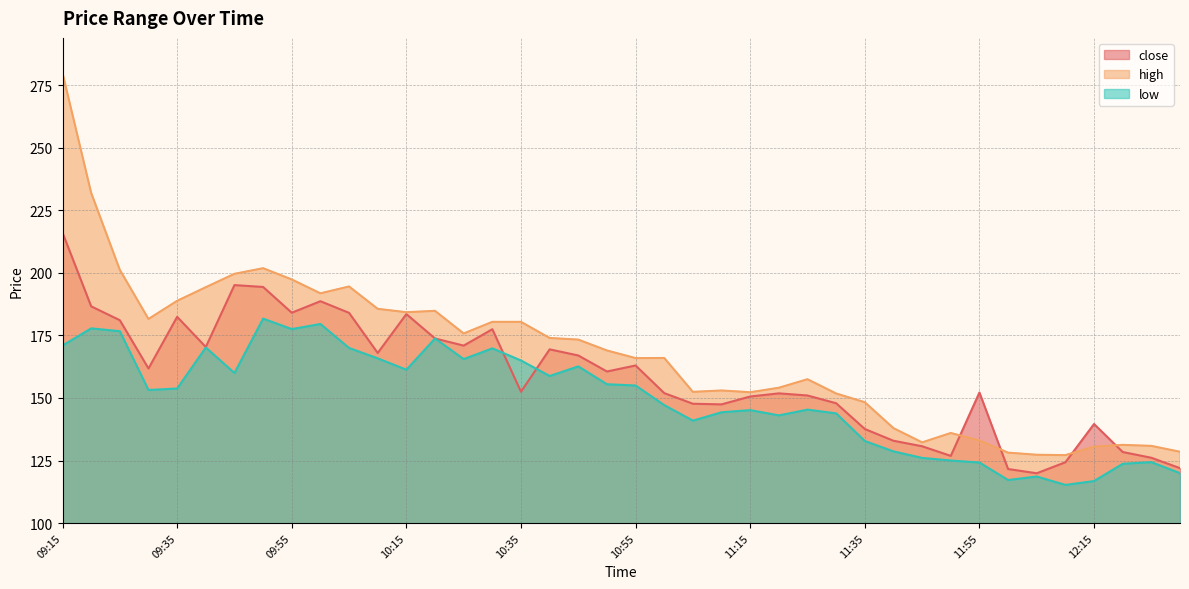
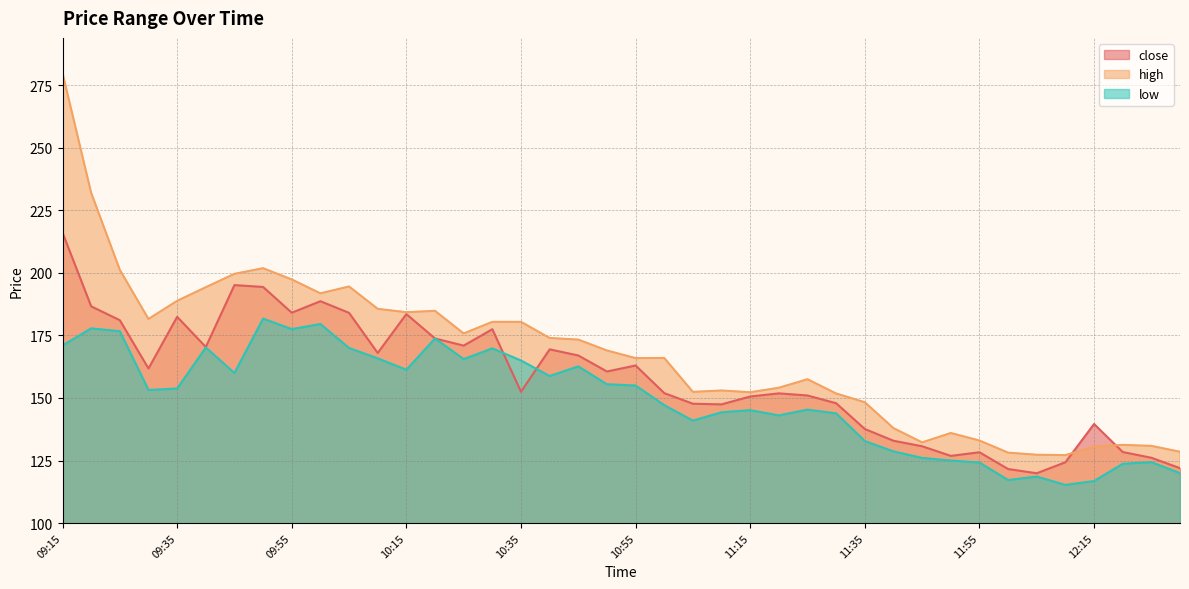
close, 11:55: 152 -> 128
